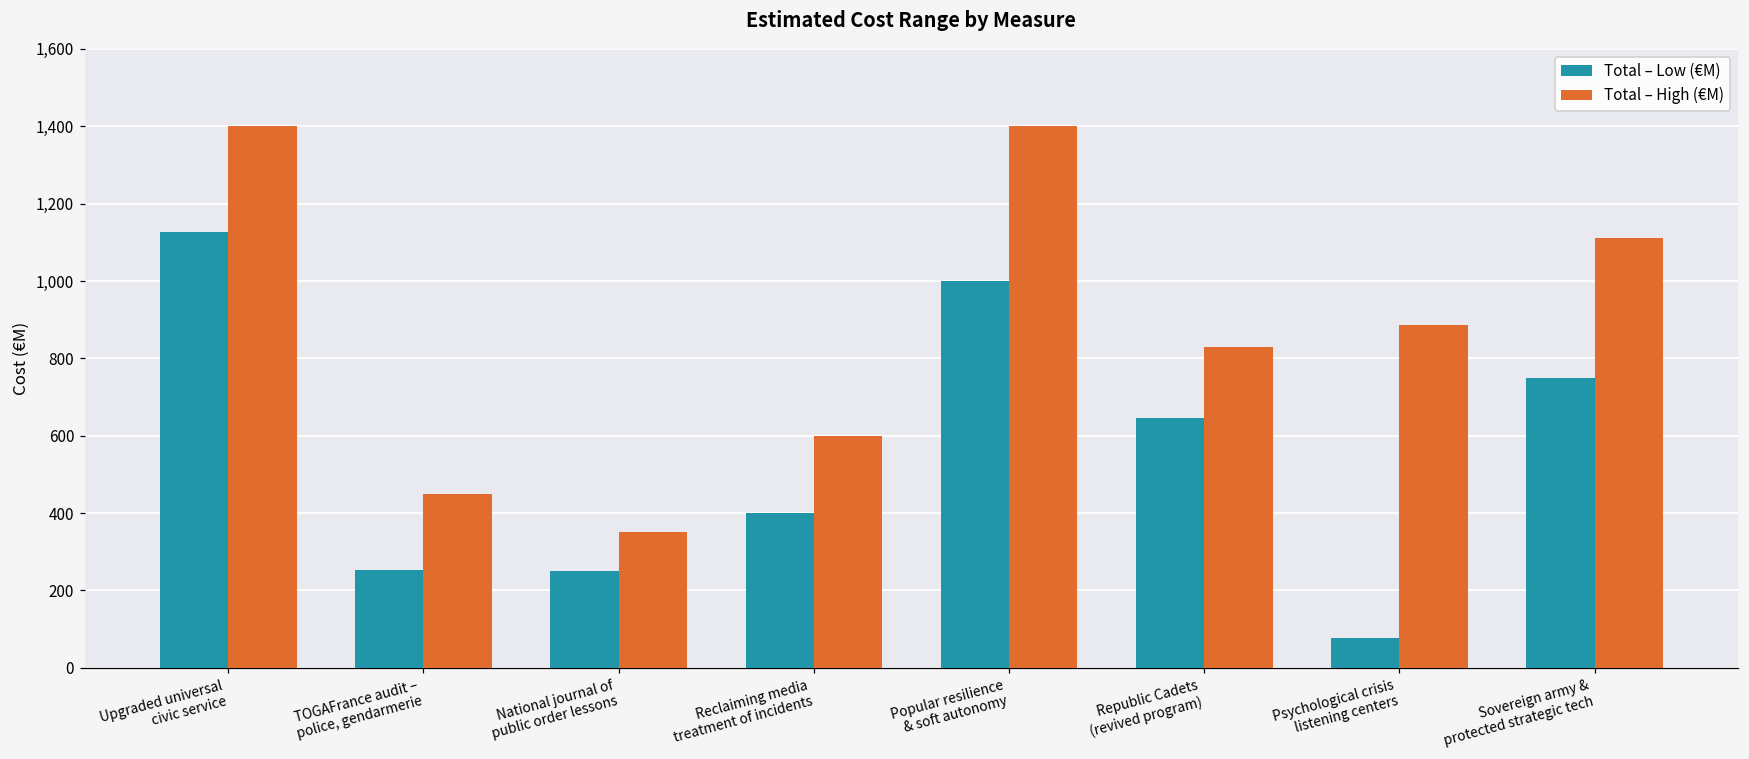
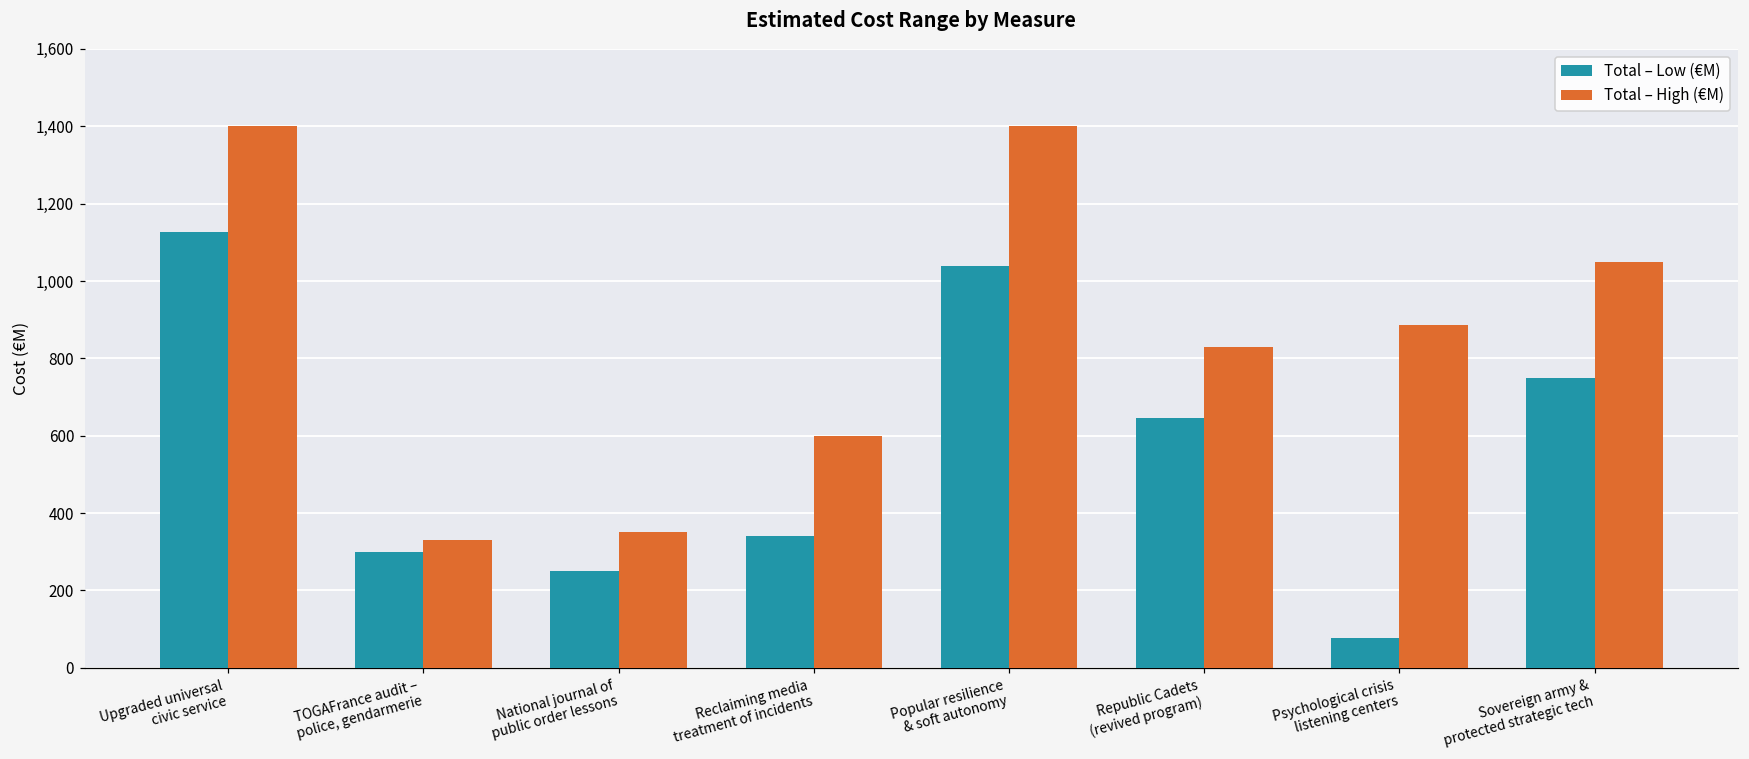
Total – Low (€M), TOGAFrance audit – police, gendarmerie: 250 -> 300
Total – High (€M), TOGAFrance audit – police, gendarmerie: 450 -> 330
Total – Low (€M), Reclaiming media treatment of incidents: 400 -> 340
Total – Low (€M), Popular resilience & soft autonomy: 1,000 -> 1,040
Total – High (€M), Sovereign army & protected strategic tech: 1,110 -> 1,050
